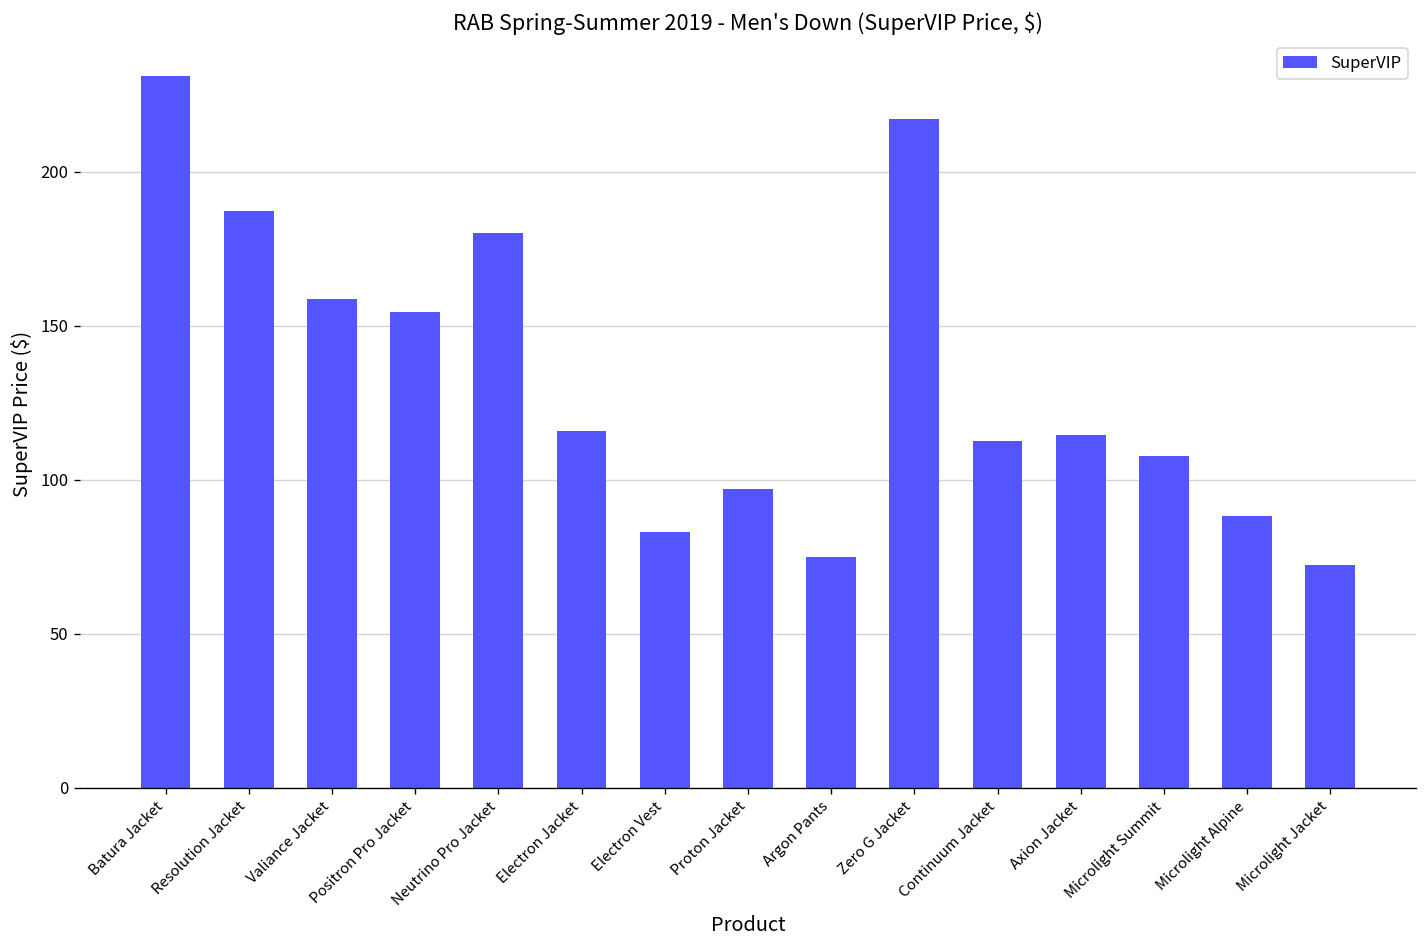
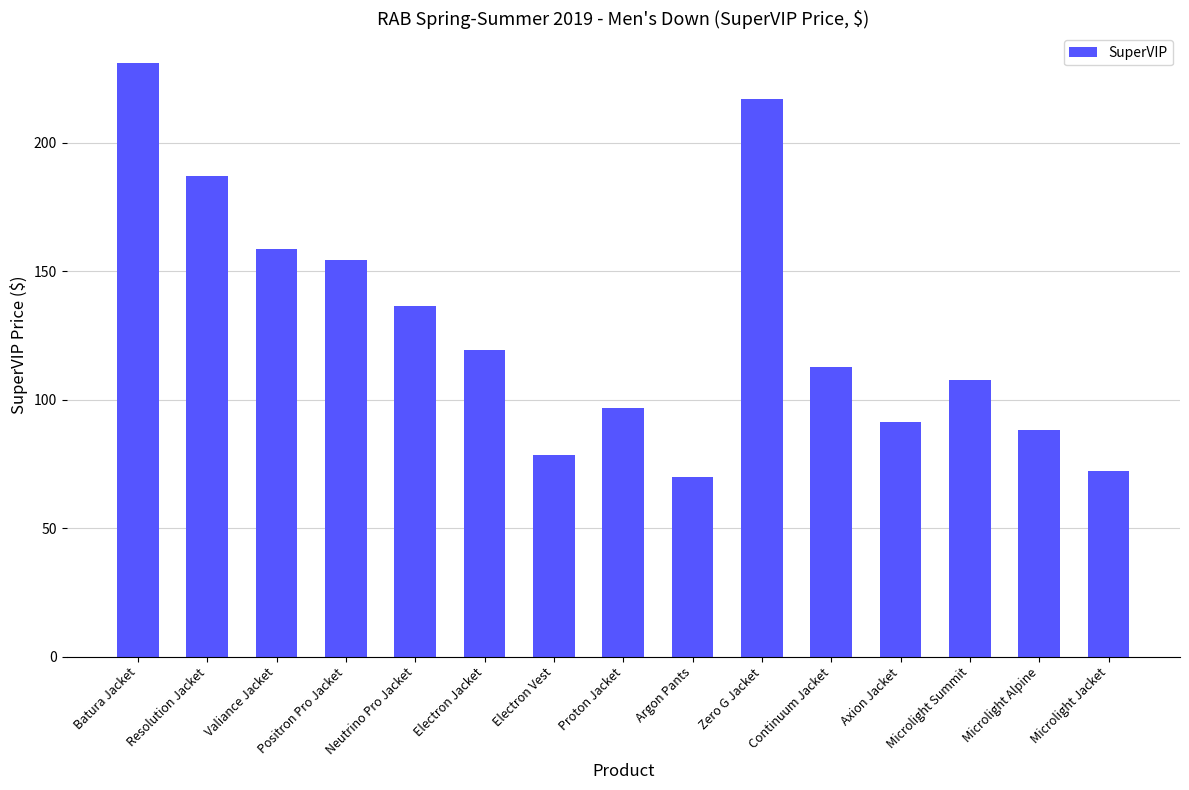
Neutrino Pro Jacket: 180 -> 137
Electron Jacket: 116 -> 119
Electron Vest: 83 -> 78
Argon Pants: 75 -> 70
Axion Jacket: 114 -> 91
